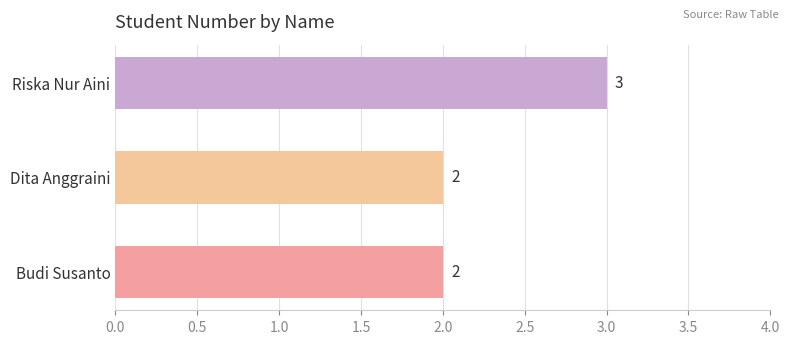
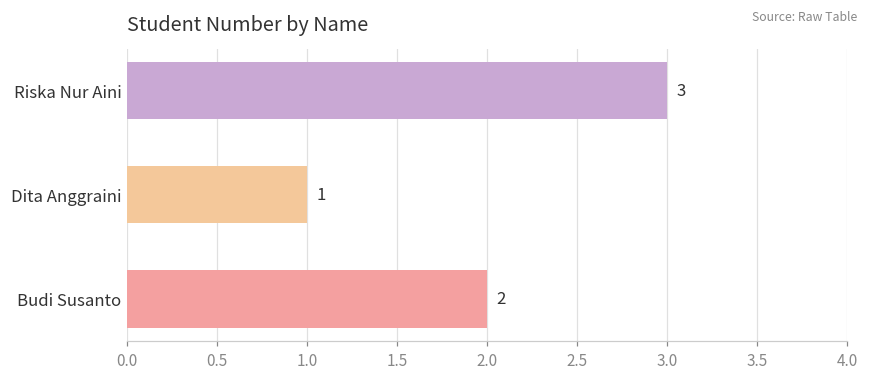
Dita Anggraini: 2 -> 1
